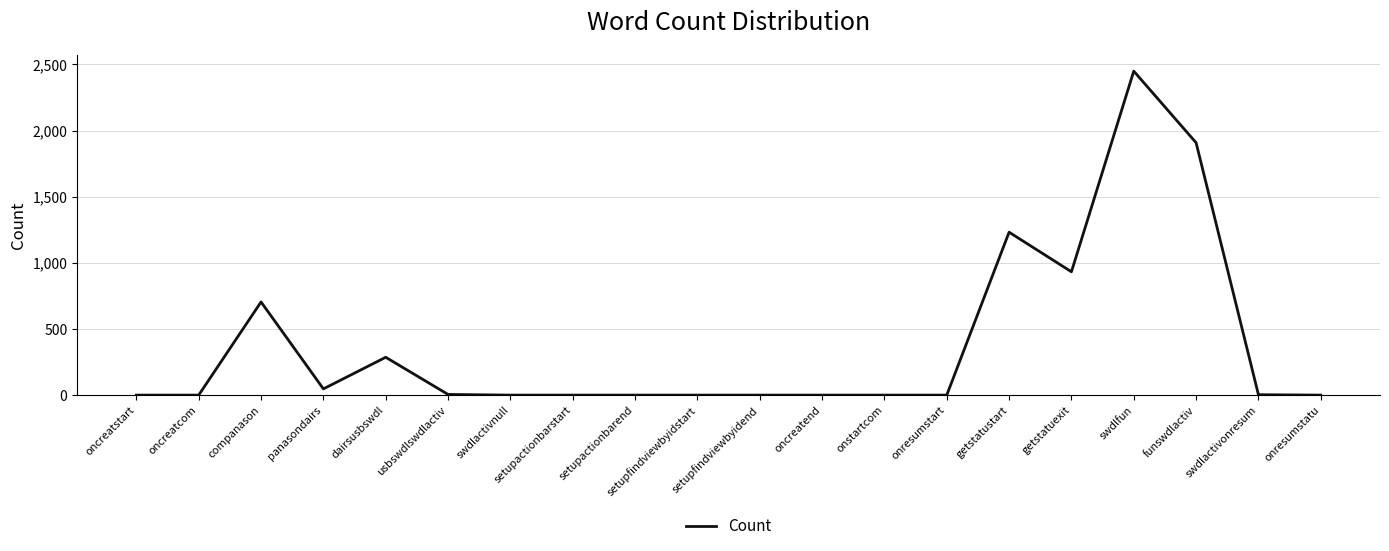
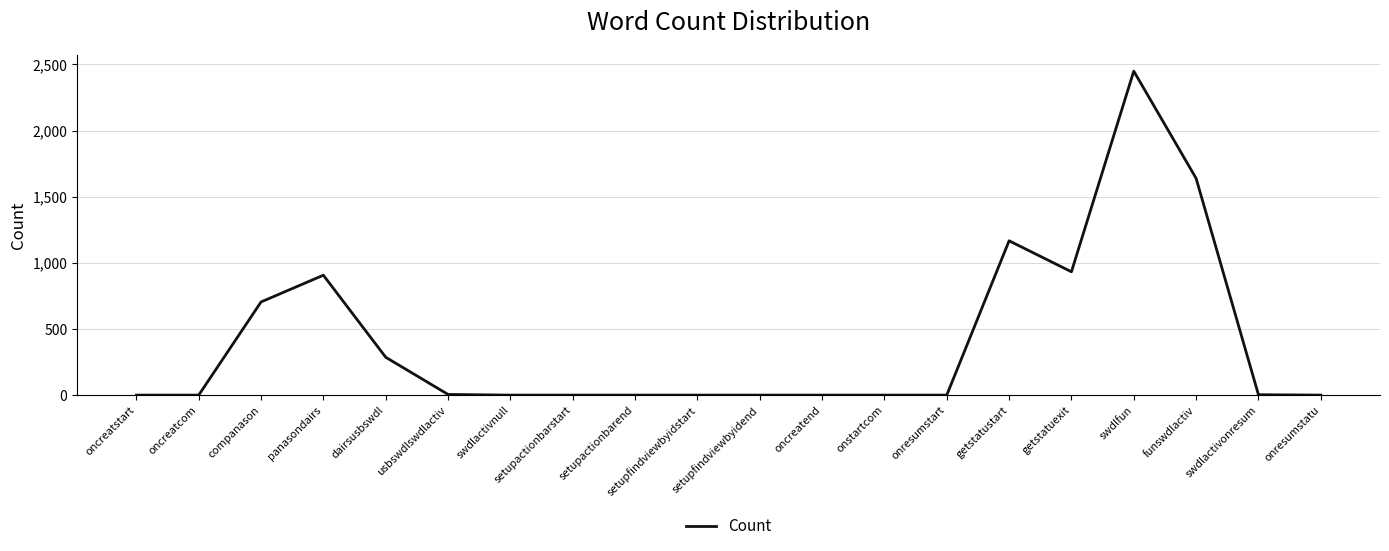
panasondairs: 50 -> 910
getstatustart: 1,230 -> 1,170
funswdlactiv: 1,910 -> 1,640
